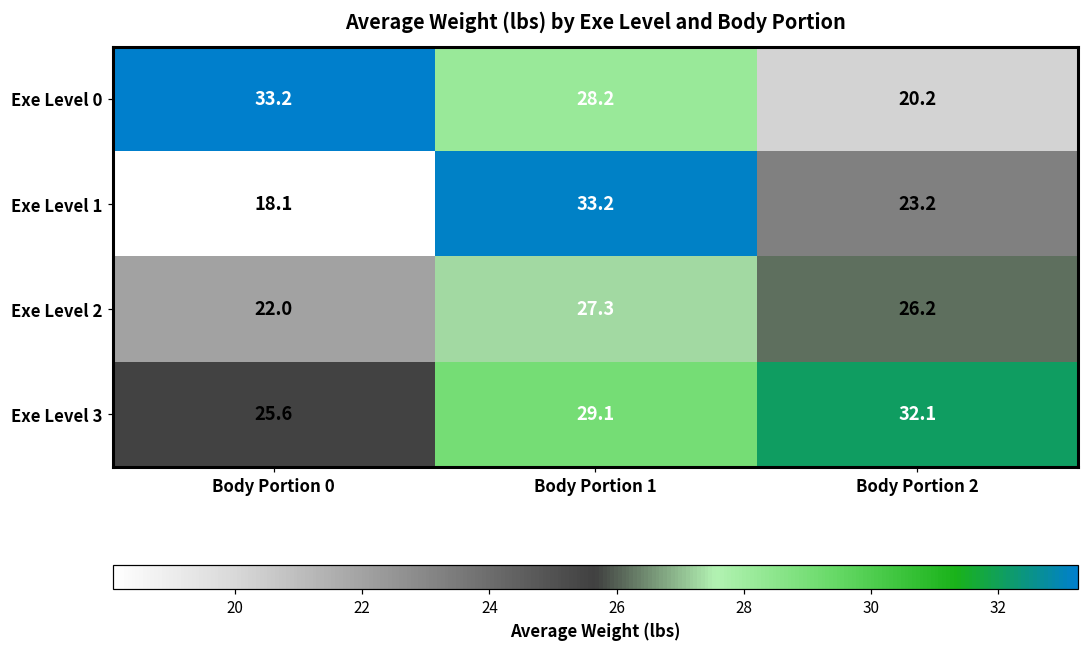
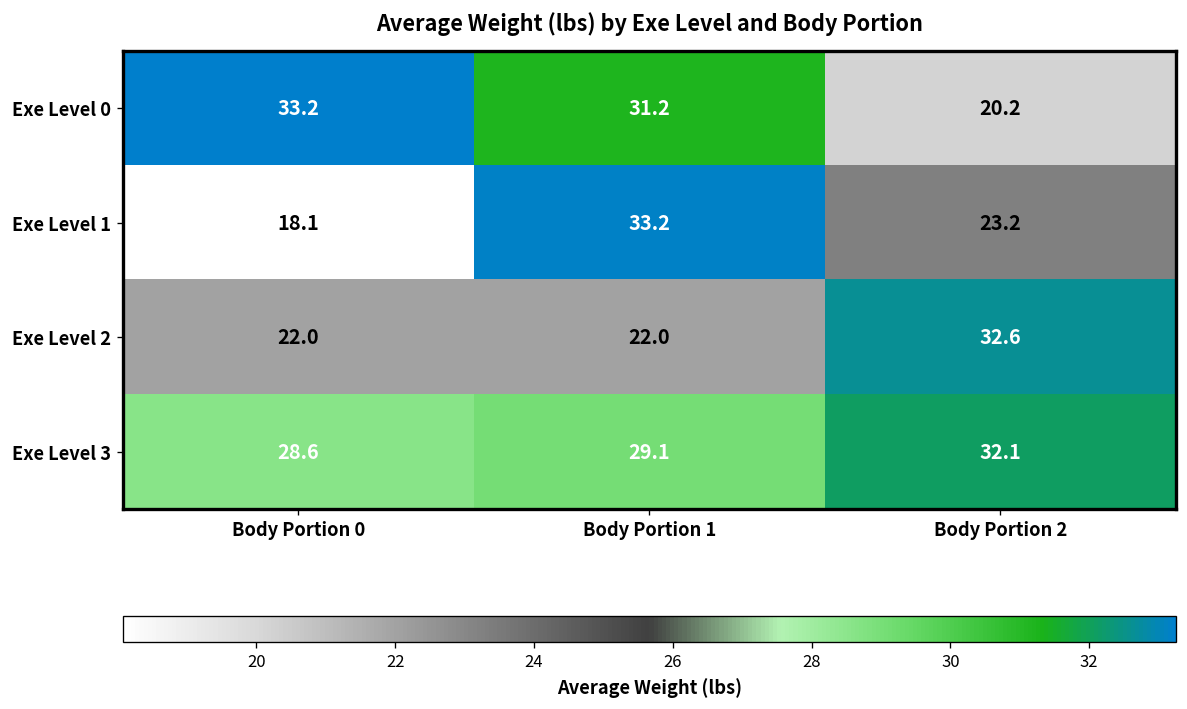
Exe Level 0, Body Portion 1: 28.2 -> 31.2
Exe Level 2, Body Portion 1: 27.3 -> 22.0
Exe Level 2, Body Portion 2: 26.2 -> 32.6
Exe Level 3, Body Portion 0: 25.6 -> 28.6
